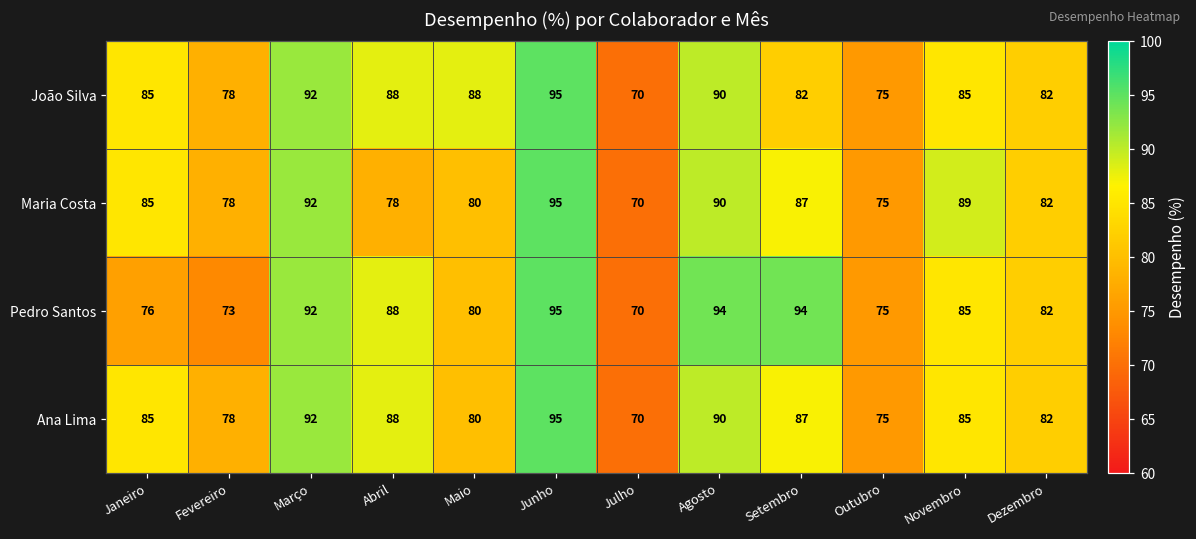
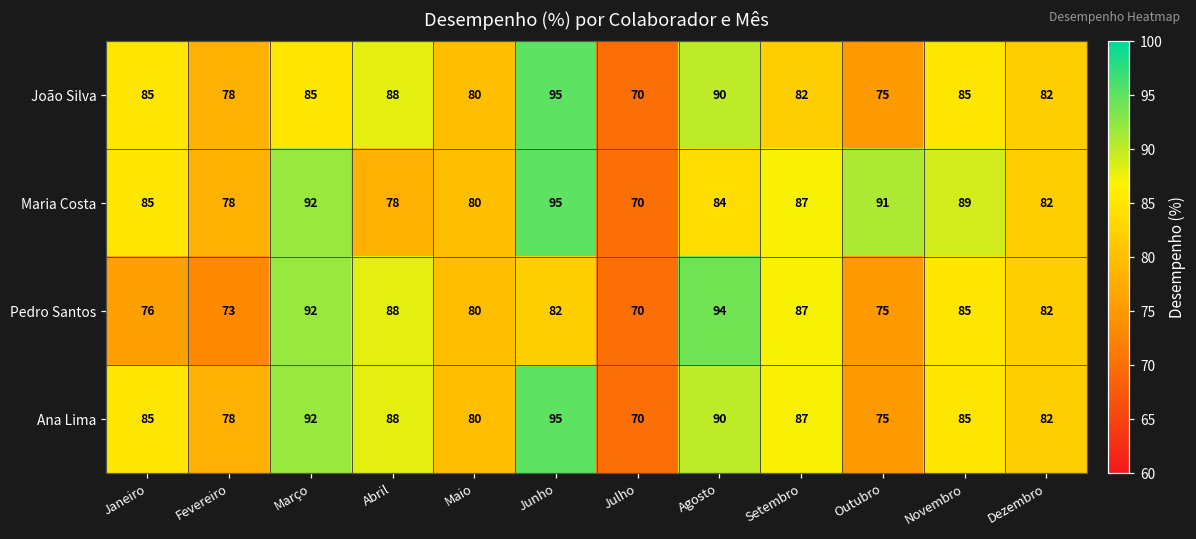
João Silva, Março: 92 -> 85
João Silva, Maio: 88 -> 80
Maria Costa, Agosto: 90 -> 84
Maria Costa, Outubro: 75 -> 91
Pedro Santos, Junho: 95 -> 82
Pedro Santos, Setembro: 94 -> 87
